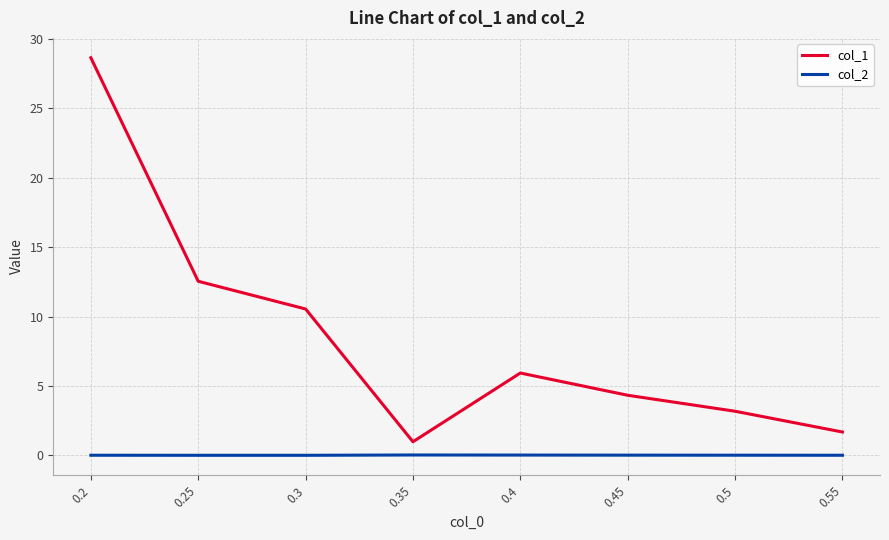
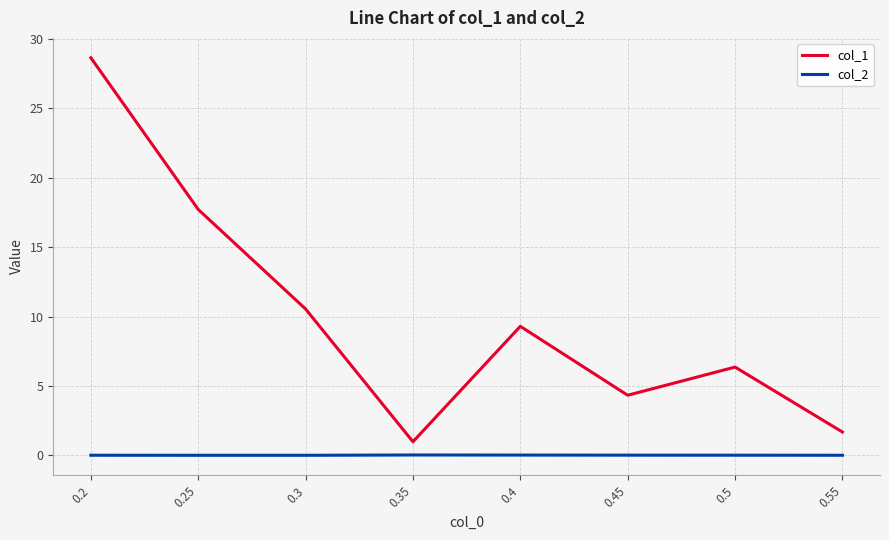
col_1, 0.25: 12.5 -> 17.7
col_1, 0.4: 5.9 -> 9.3
col_1, 0.5: 3.2 -> 6.4
